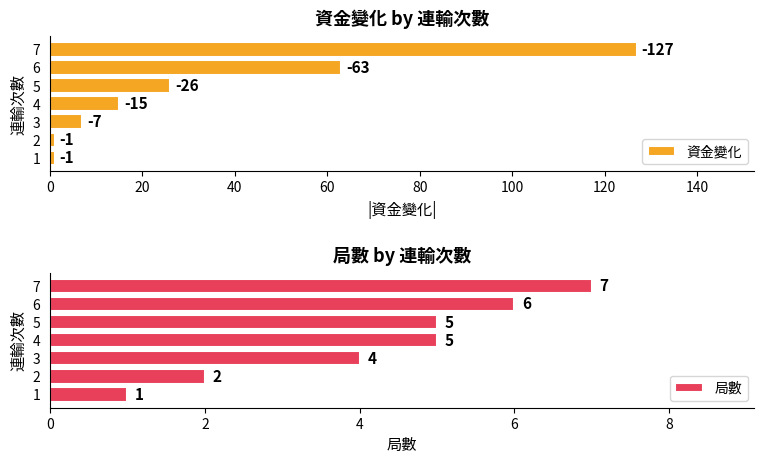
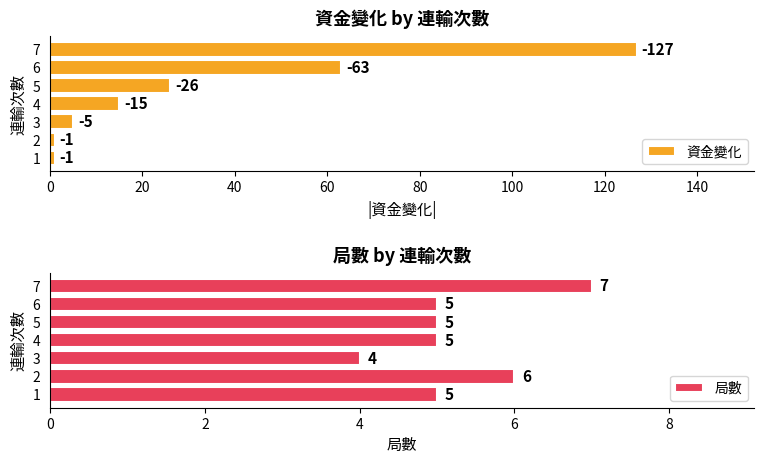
資金變化 by 連輸次數, 3: -7 -> -5
局數 by 連輸次數, 6: 6 -> 5
局數 by 連輸次數, 2: 2 -> 6
局數 by 連輸次數, 1: 1 -> 5
